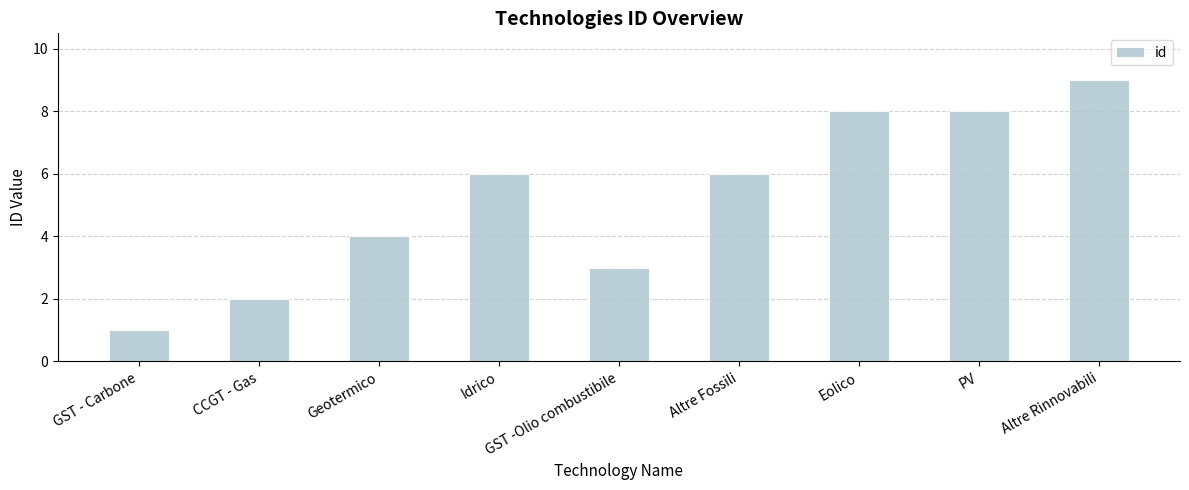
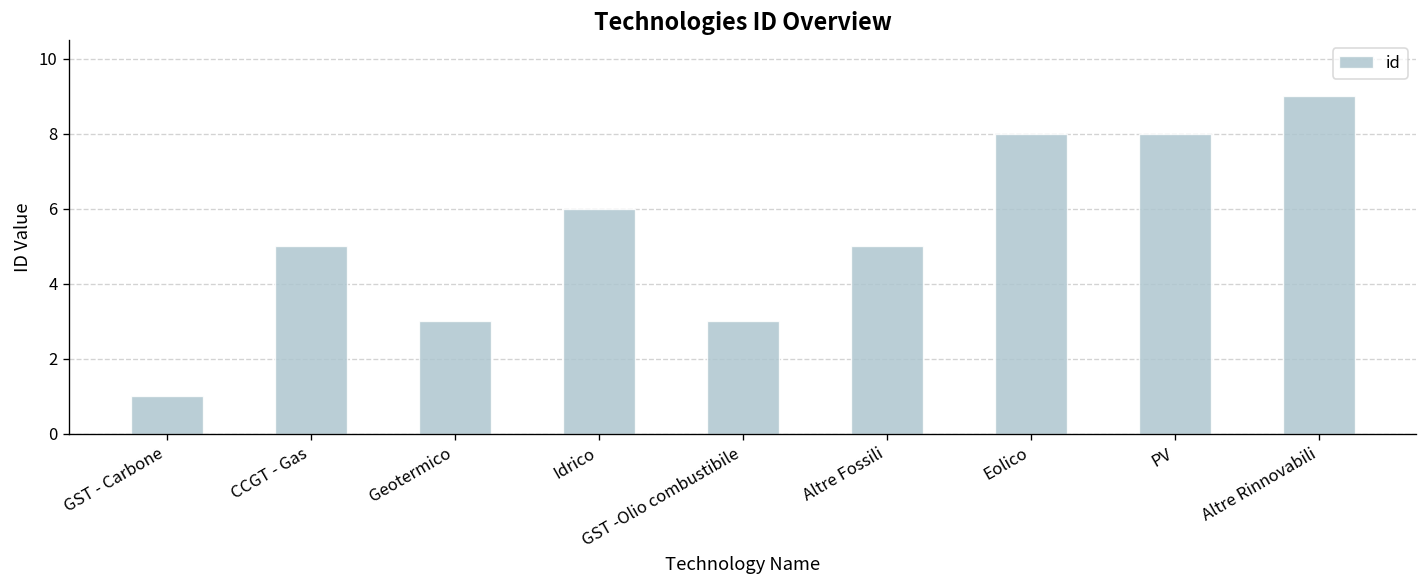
CCGT - Gas: 2 -> 5
Geotermico: 4 -> 3
Altre Fossili: 6 -> 5
